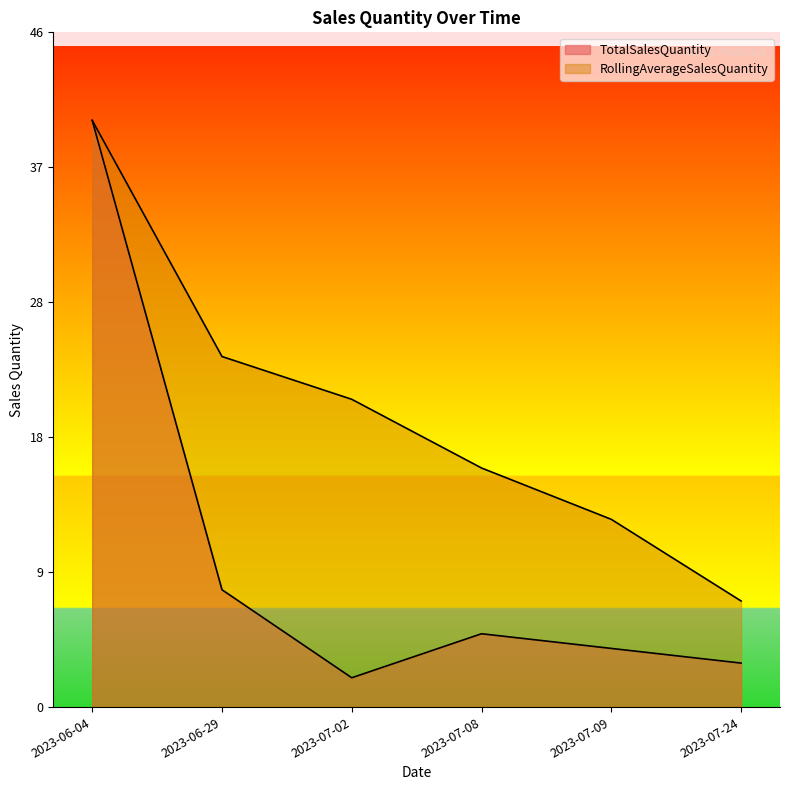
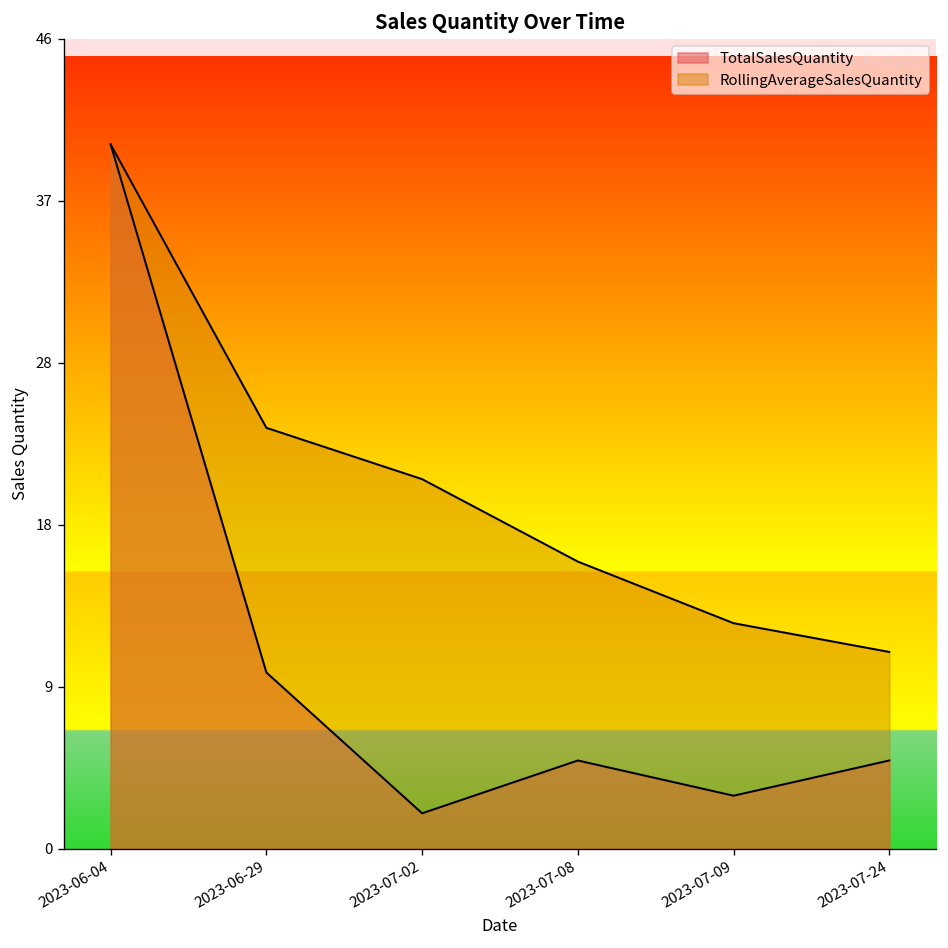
TotalSalesQuantity, 2023-06-29: 8 -> 10
TotalSalesQuantity, 2023-07-09: 4 -> 3
TotalSalesQuantity, 2023-07-24: 3 -> 5
RollingAverageSalesQuantity, 2023-07-24: 7.2 -> 11.2
